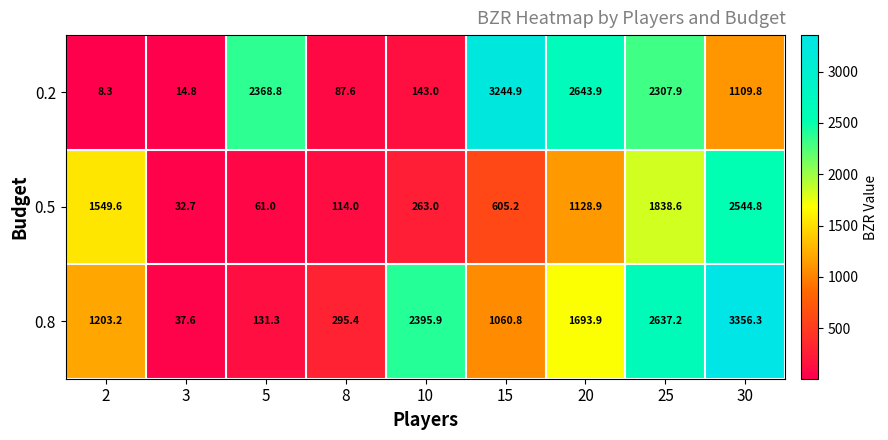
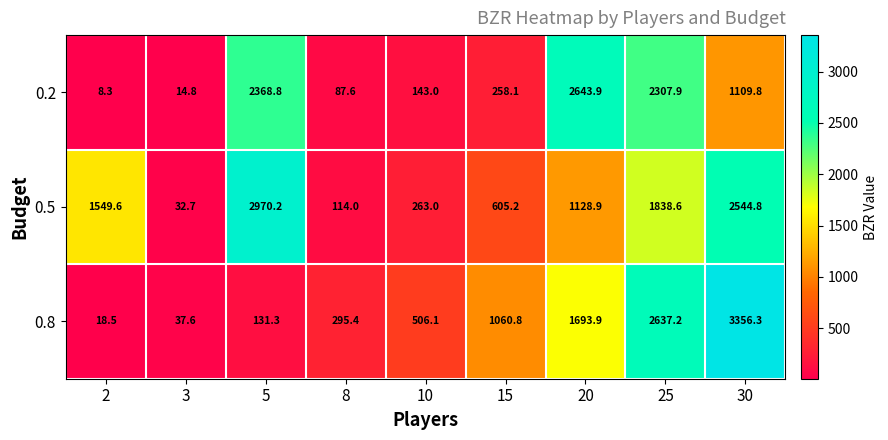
0.2, 15: 3244.9 -> 258.1
0.5, 5: 61.0 -> 2970.2
0.8, 2: 1203.2 -> 18.5
0.8, 10: 2395.9 -> 506.1
